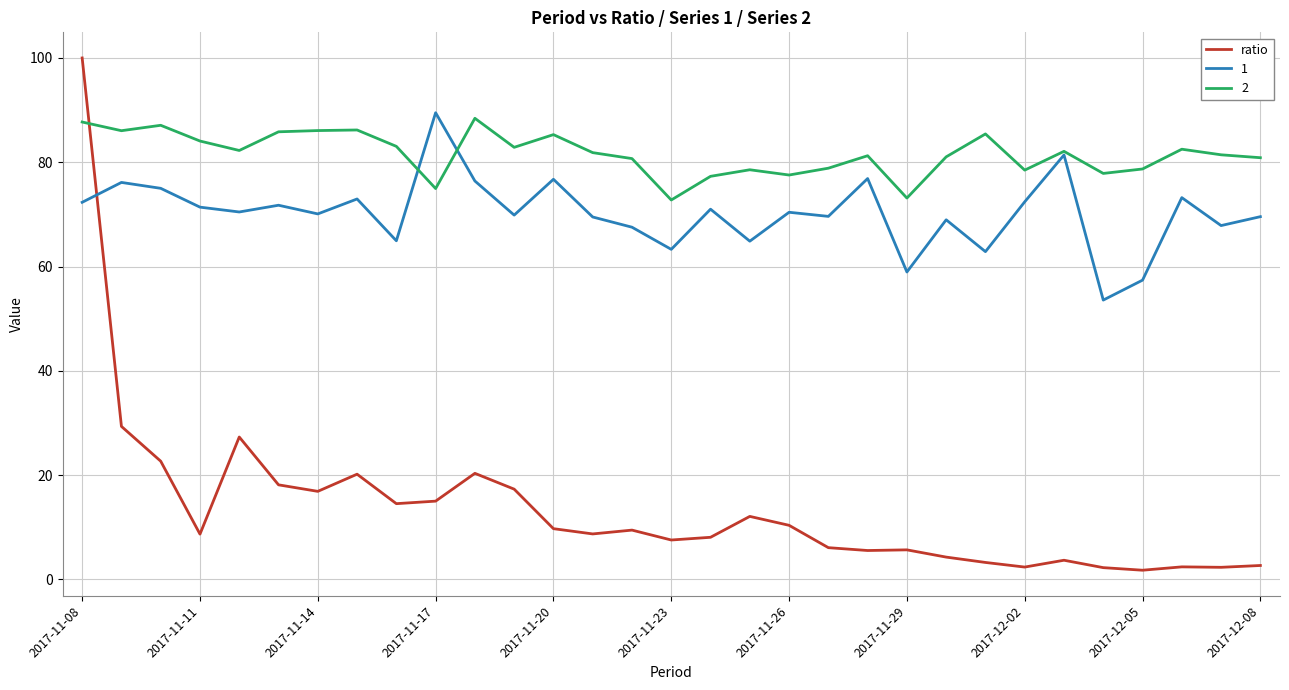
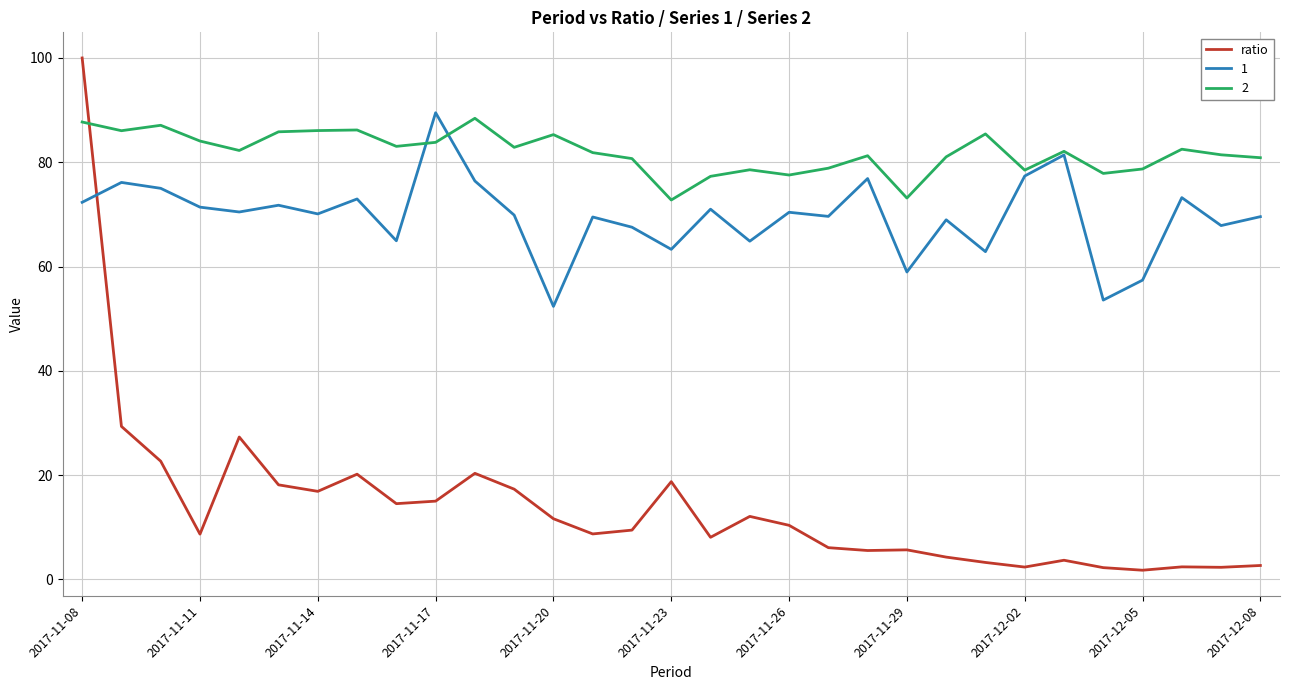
2, 2017-11-17: 75 -> 84
ratio, 2017-11-20: 10 -> 12
1, 2017-11-20: 77 -> 52
ratio, 2017-11-23: 8 -> 19
1, 2017-12-02: 72 -> 77
